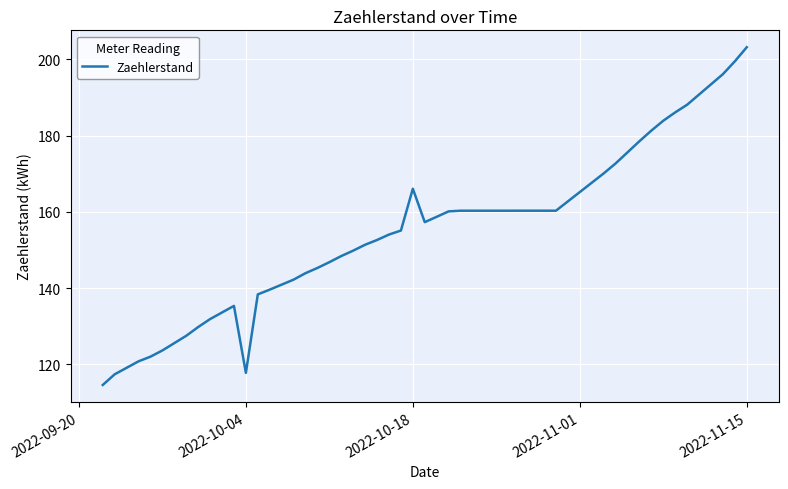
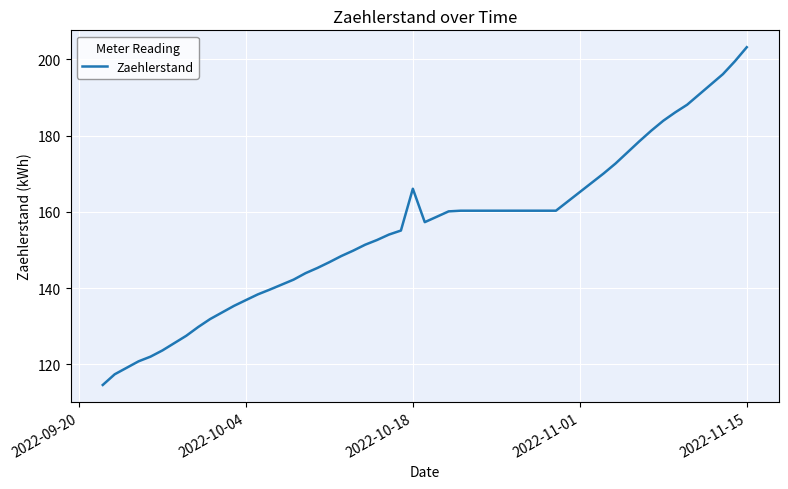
2022-10-04: 118 -> 137
